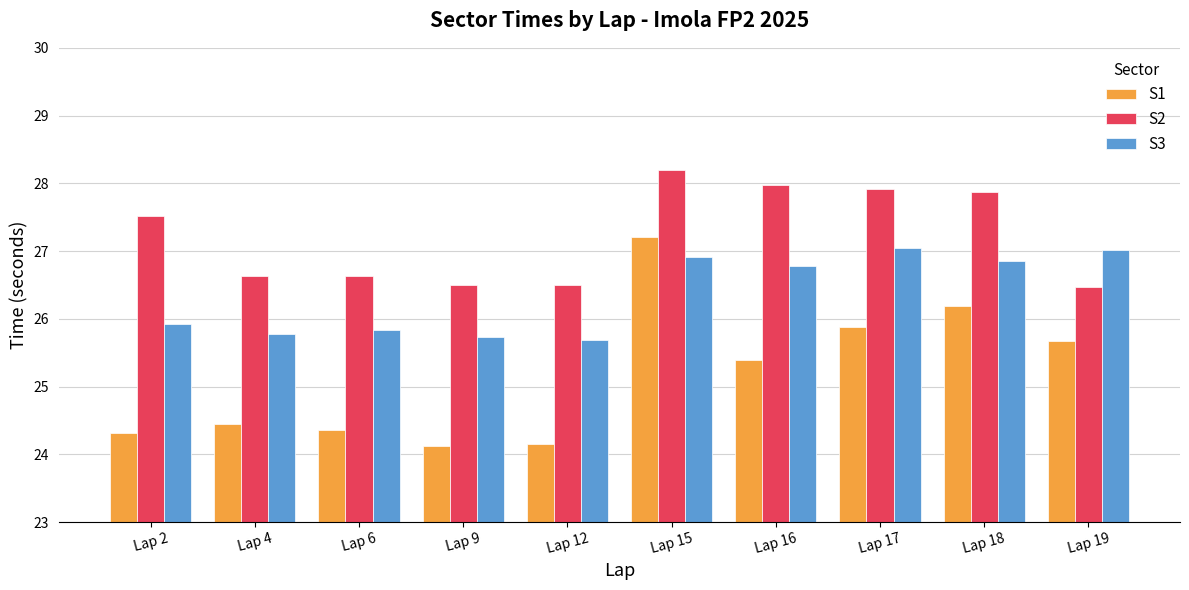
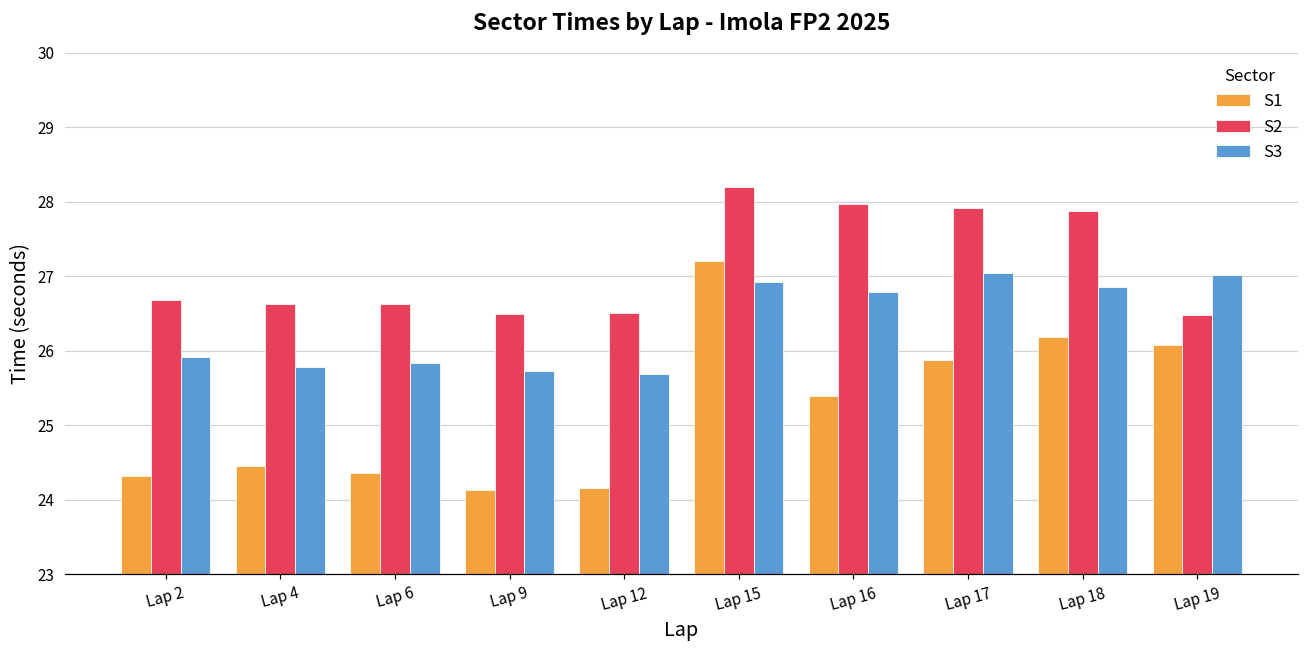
S2, Lap 2: 27.5 -> 26.7
S1, Lap 19: 25.7 -> 26.1
